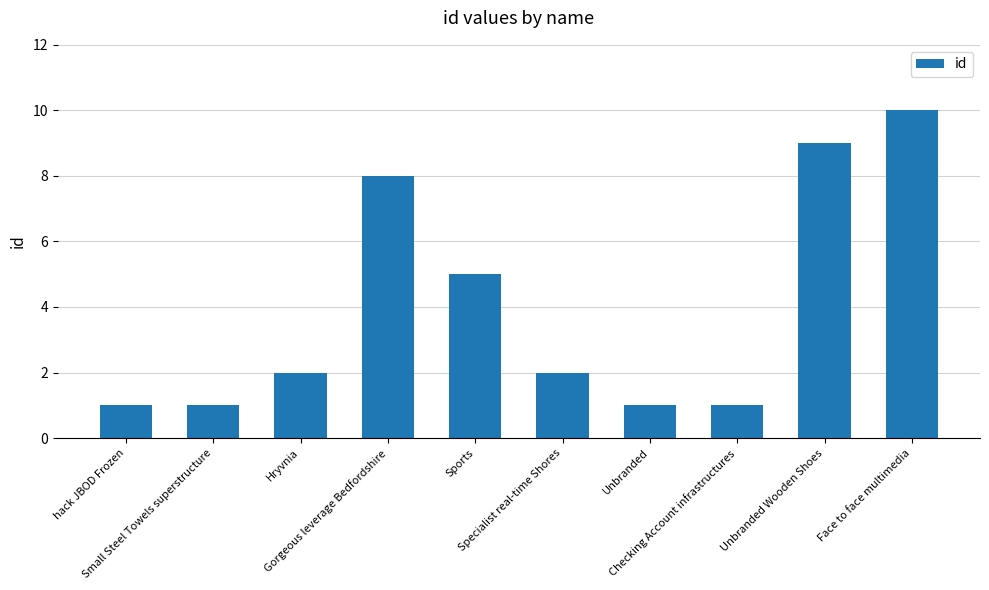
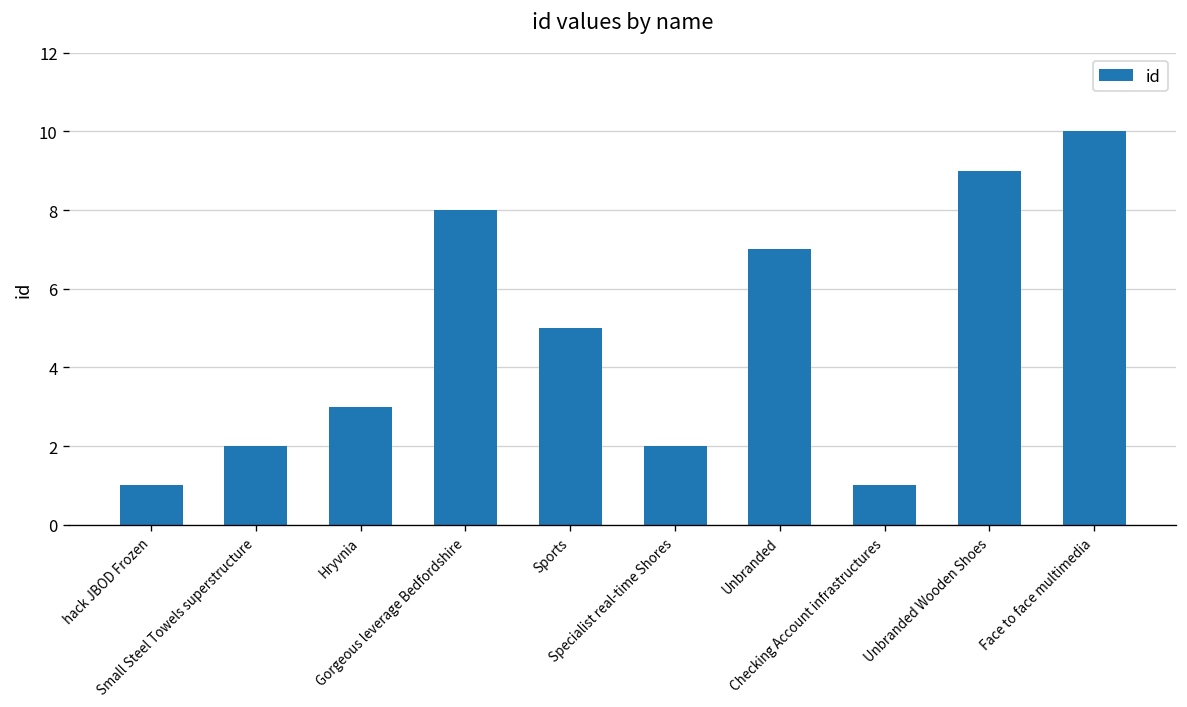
Small Steel Towels superstructure: 1 -> 2
Hryvnia: 2 -> 3
Unbranded: 1 -> 7
